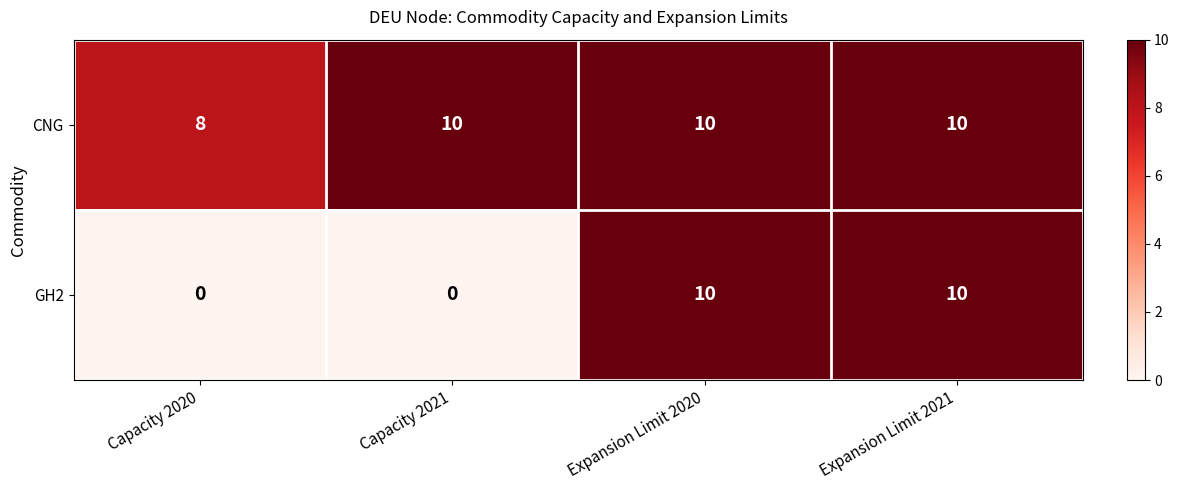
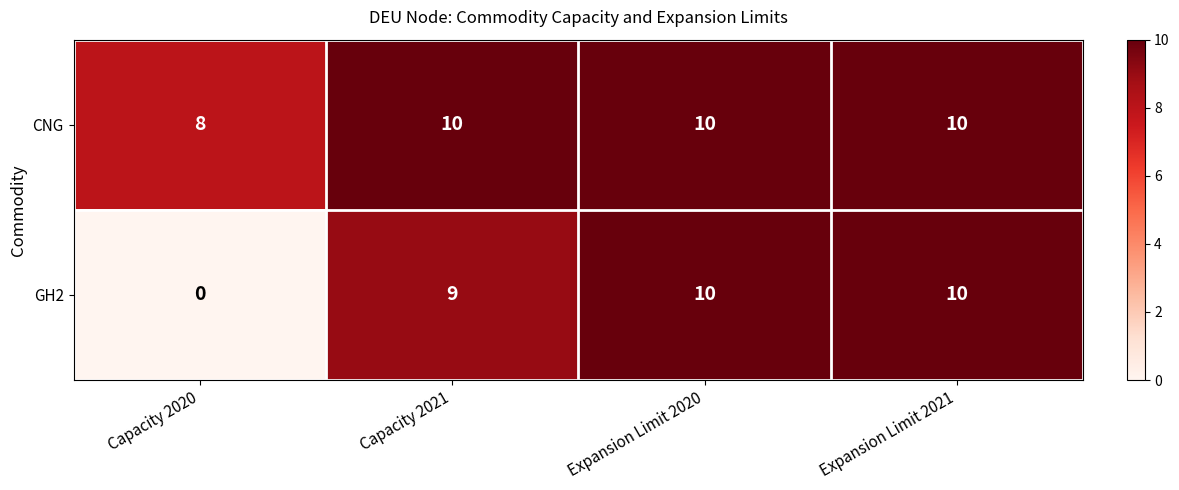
GH2, Capacity 2021: 0 -> 9
